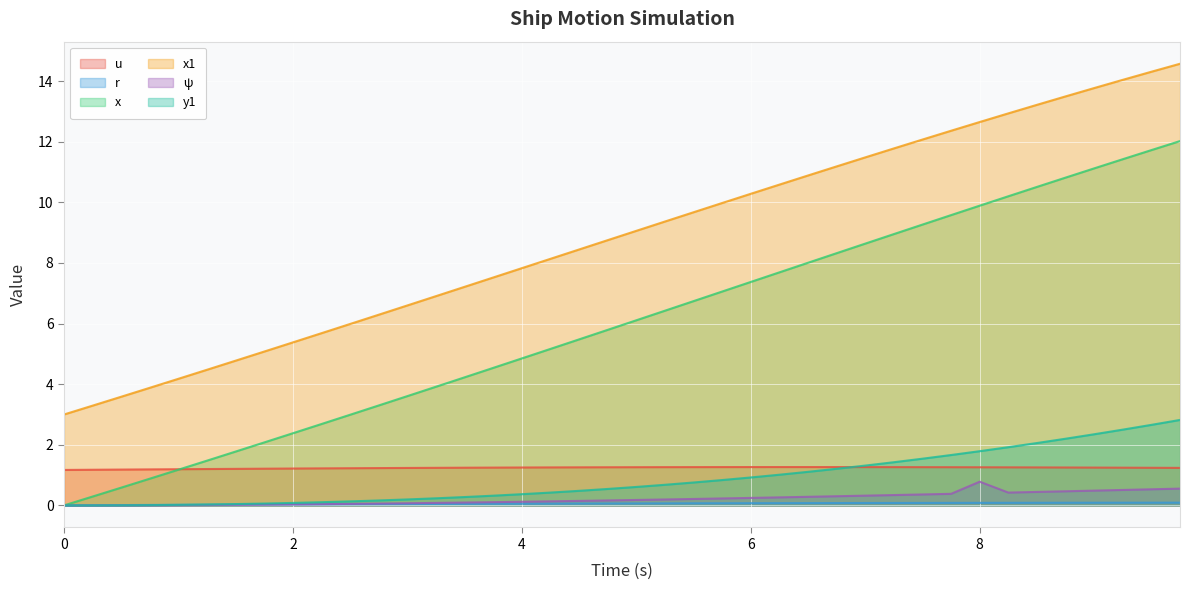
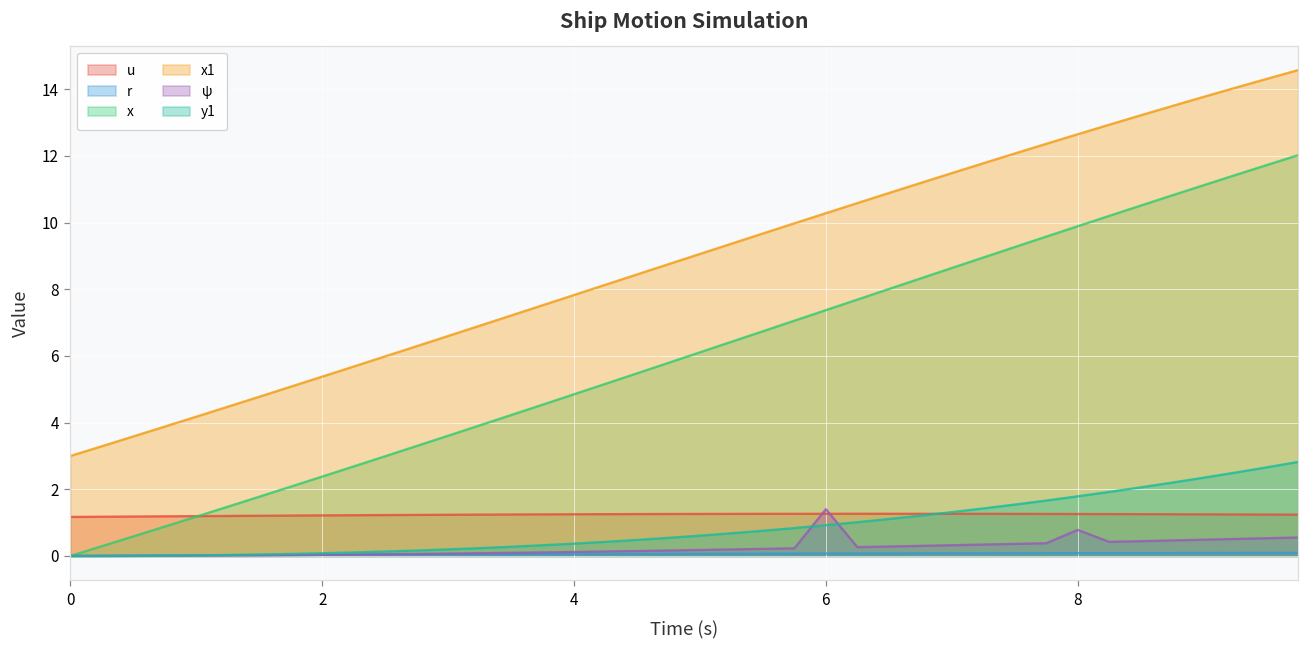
ψ, 6: 0.2 -> 1.4
